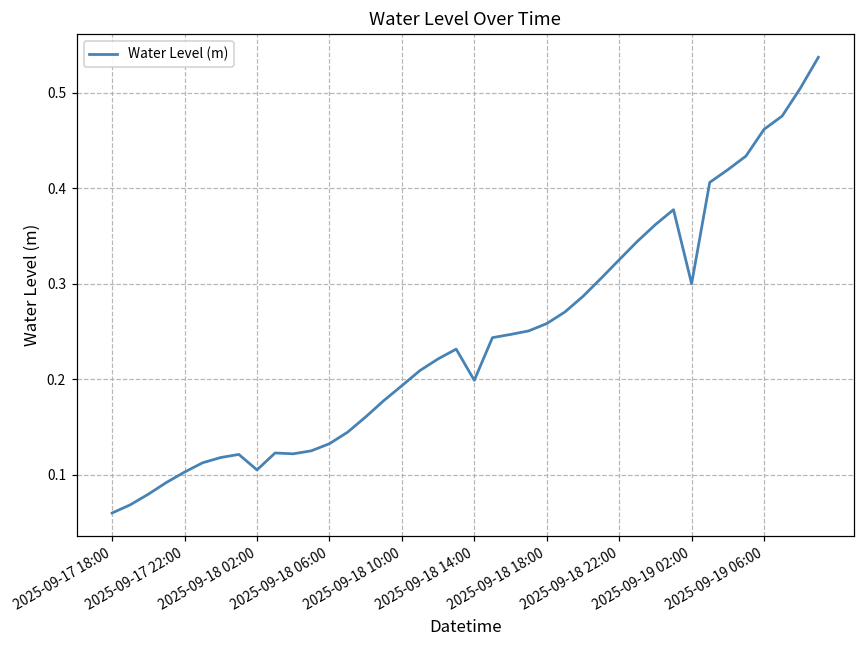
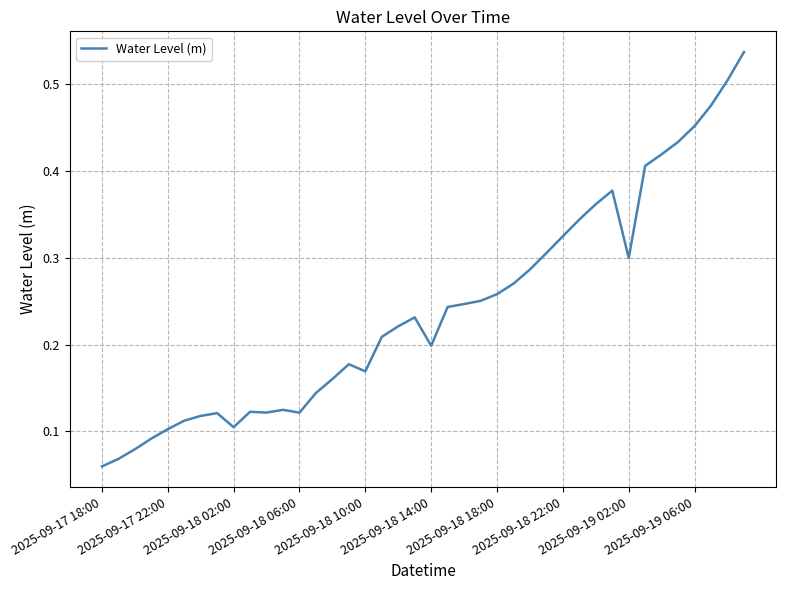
2025-09-18 06:00: 0.13 -> 0.12
2025-09-18 10:00: 0.19 -> 0.17
2025-09-19 06:00: 0.46 -> 0.45
